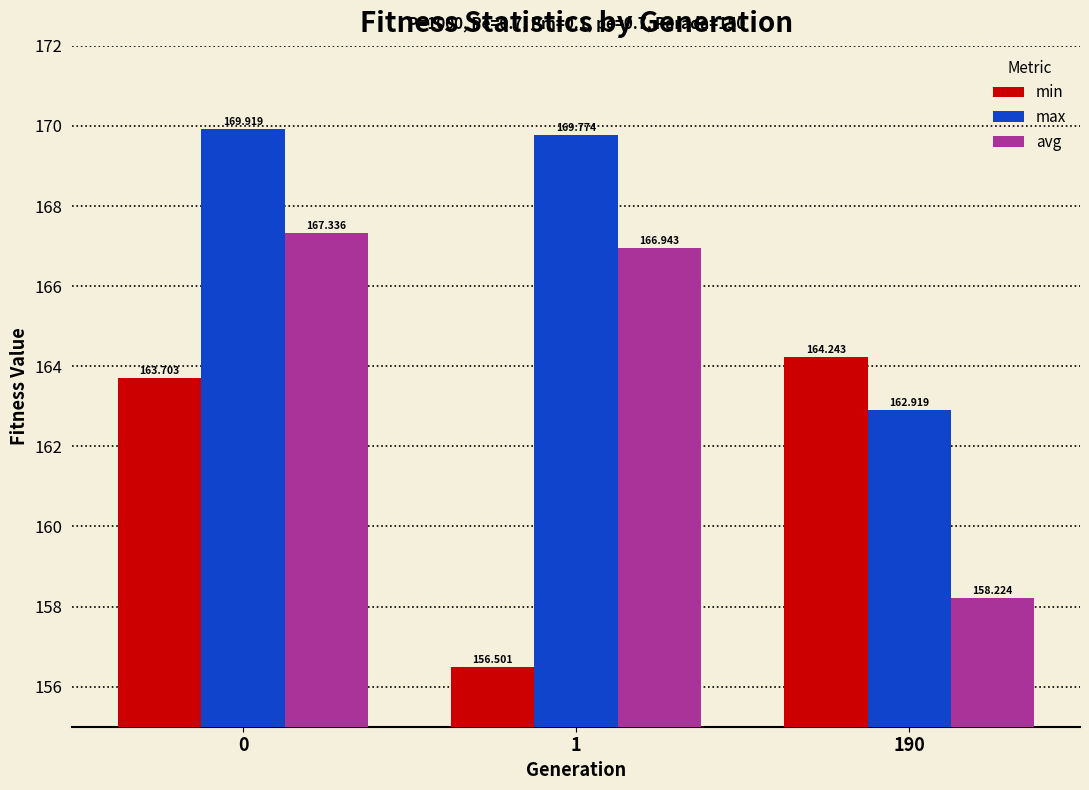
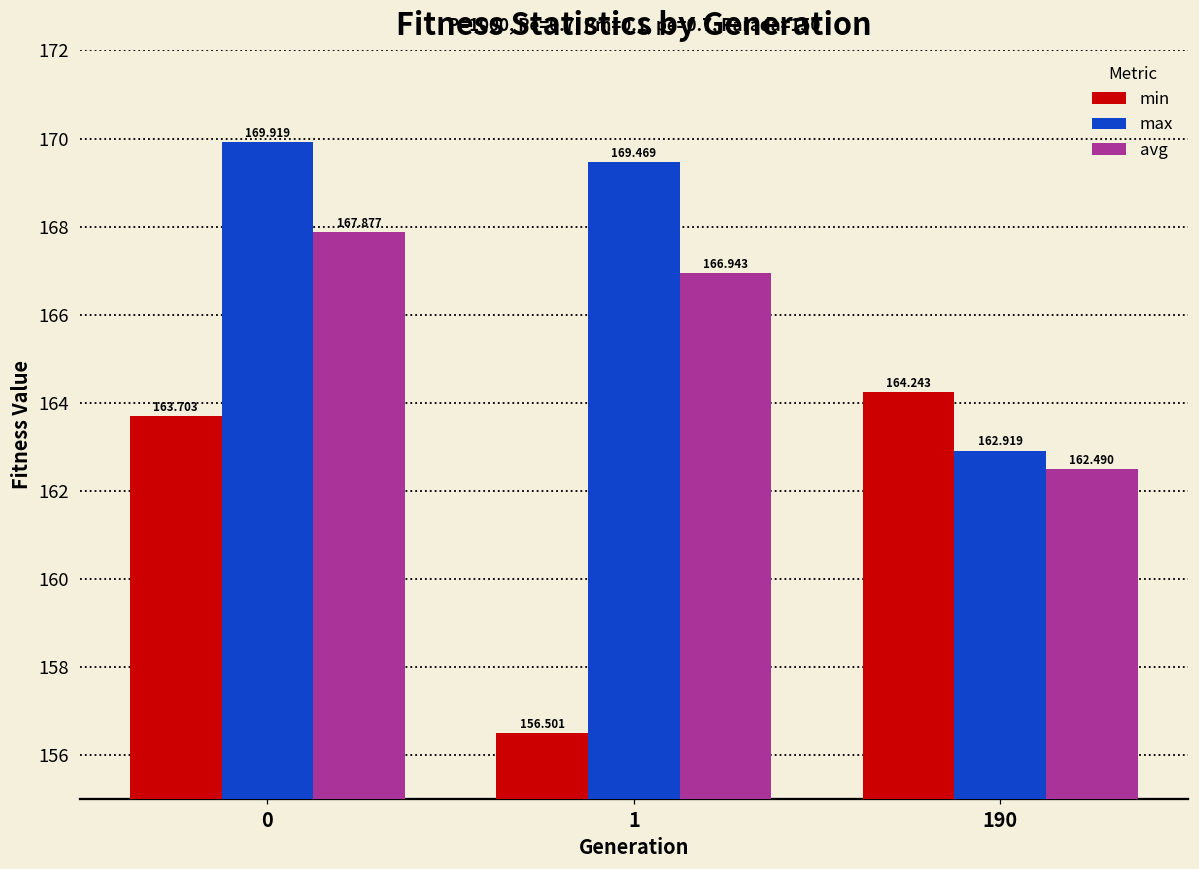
avg, 0: 167.336 -> 167.877
max, 1: 169.774 -> 169.469
avg, 190: 158.224 -> 162.490
